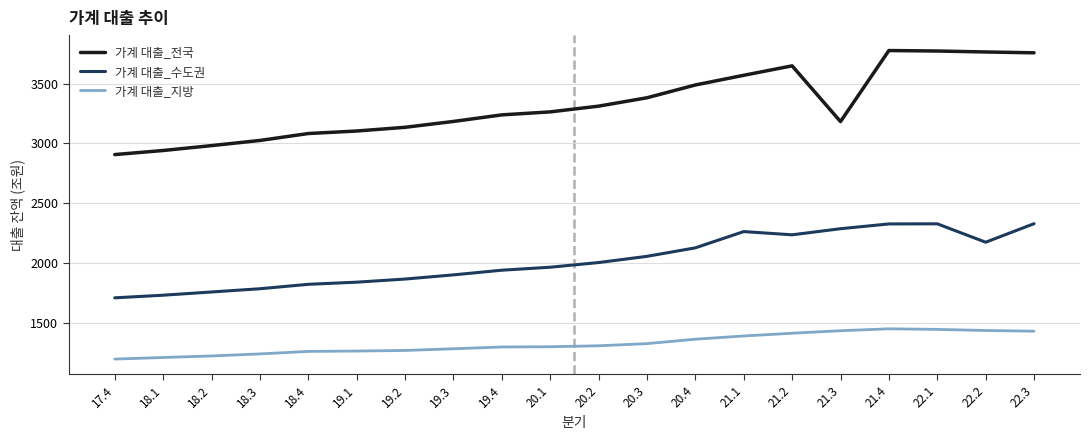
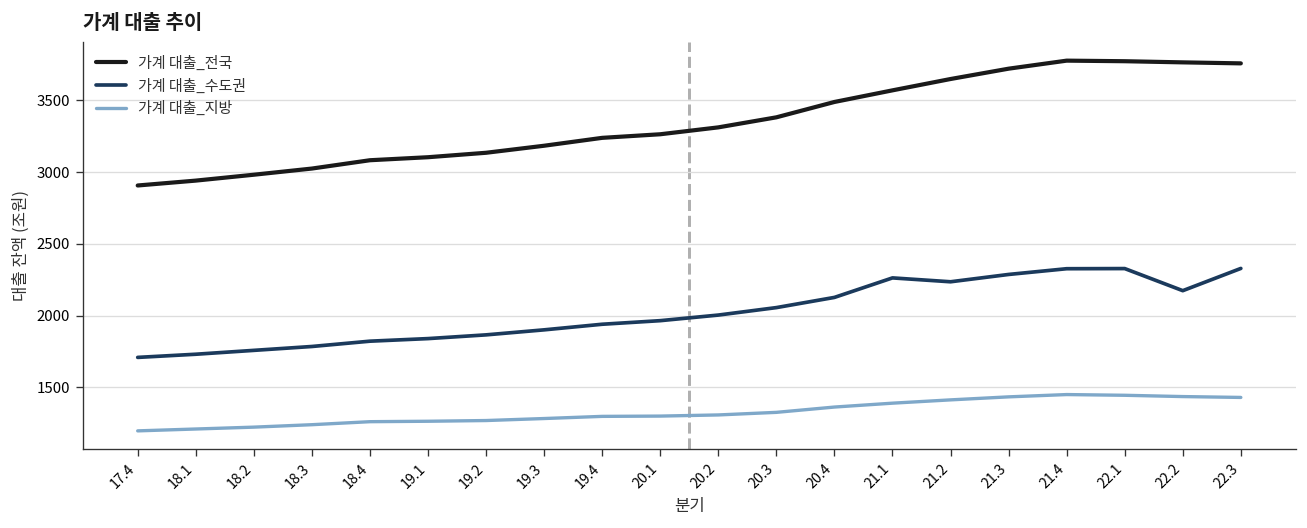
가계 대출_전국, 21.3: 3180 -> 3720
